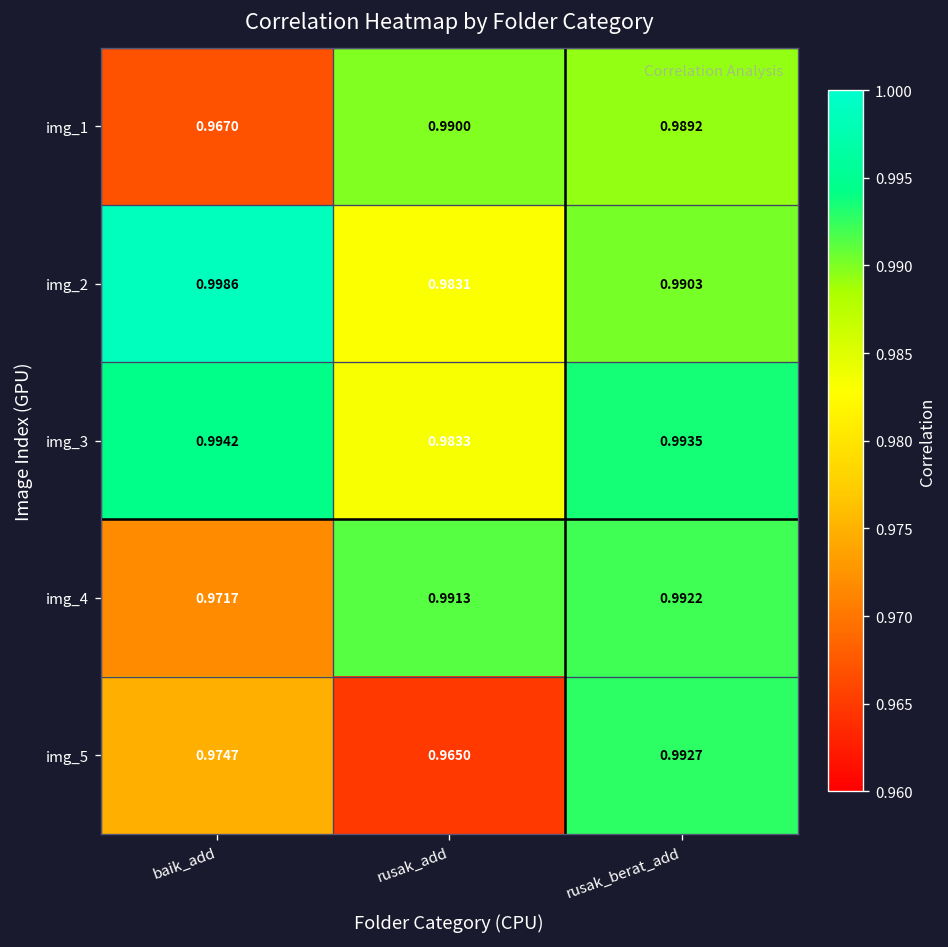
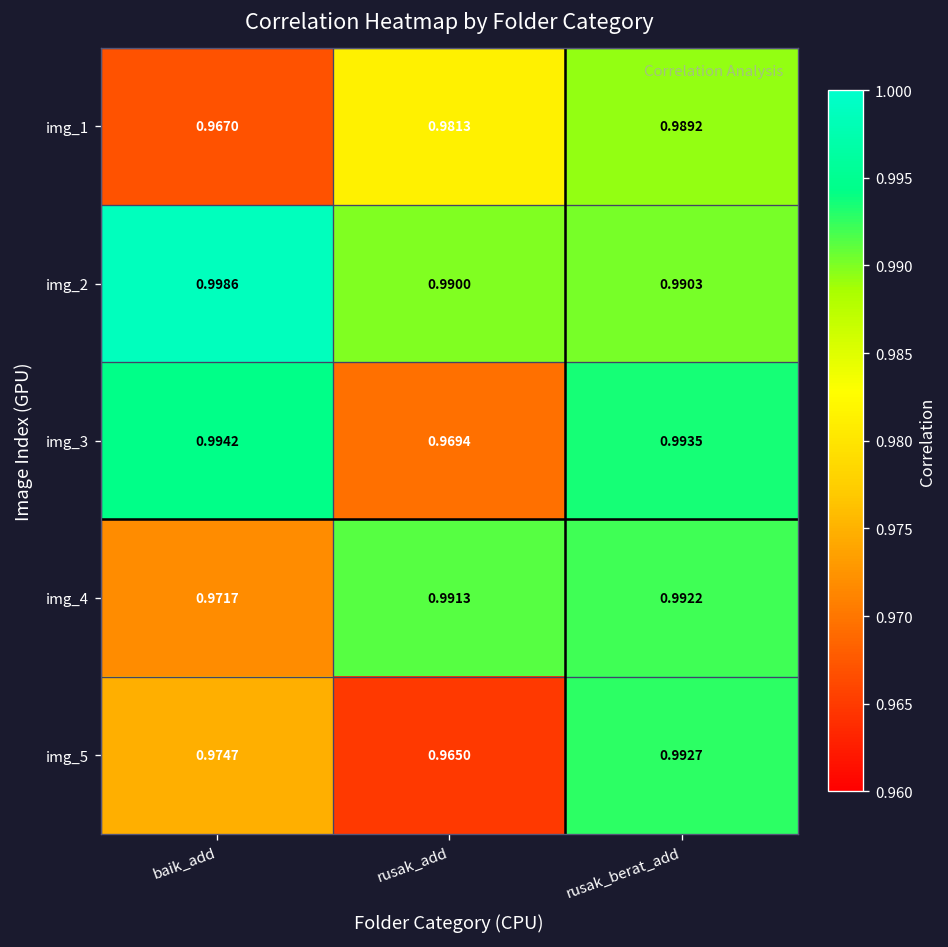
img_1, rusak_add: 0.9900 -> 0.9813
img_2, rusak_add: 0.9831 -> 0.9900
img_3, rusak_add: 0.9833 -> 0.9694
